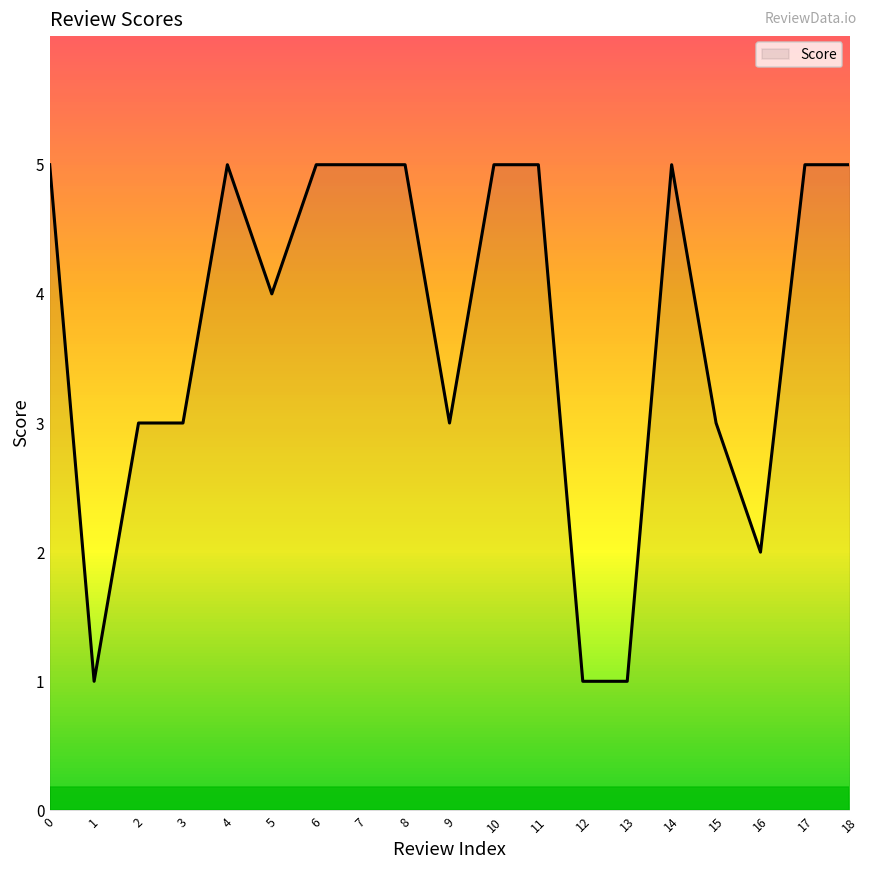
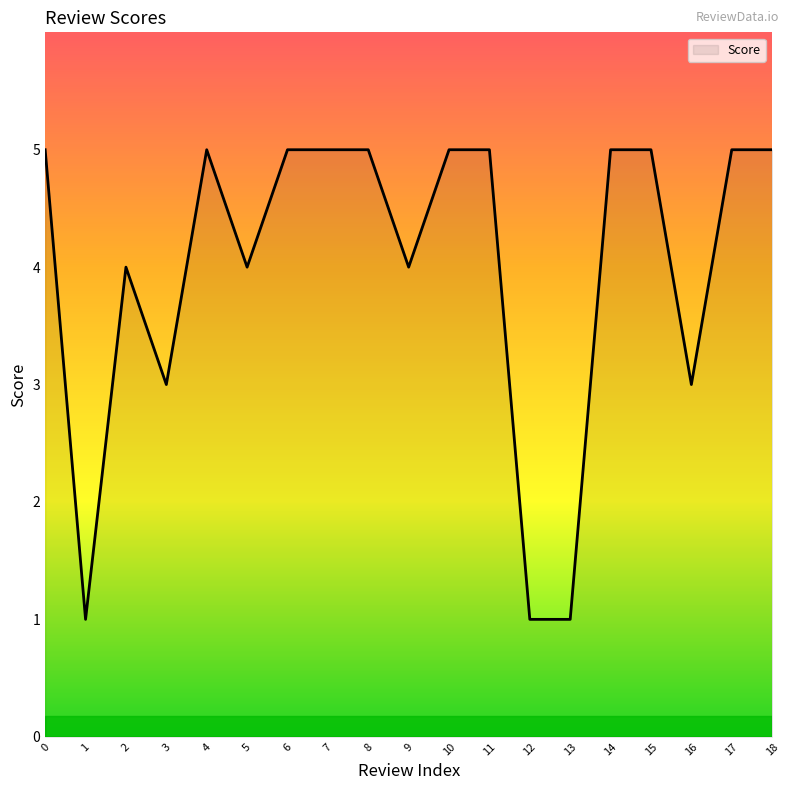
2: 3 -> 4
9: 3 -> 4
15: 3 -> 5
16: 2 -> 3
